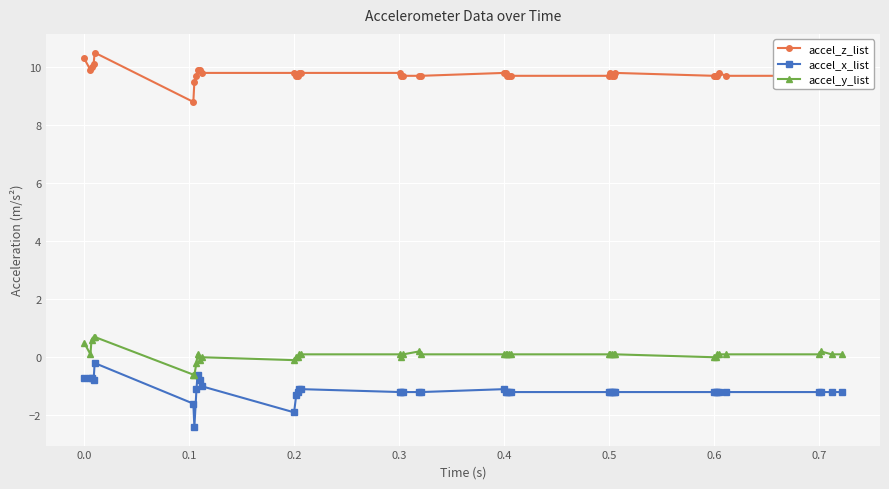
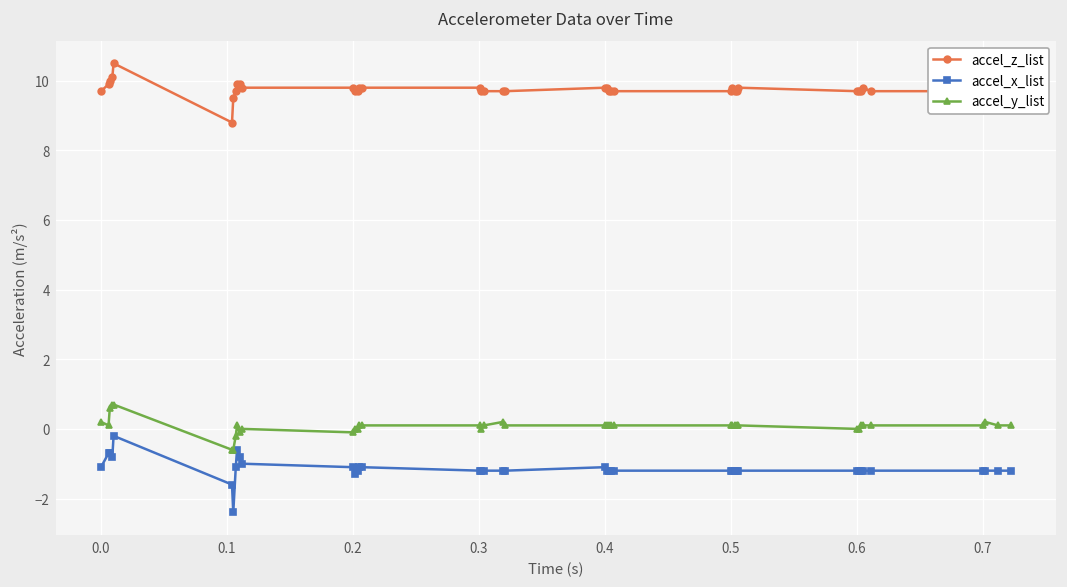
accel_z_list, 0.0: 10.3 -> 9.7
accel_x_list, 0.0: -0.7 -> -1.1
accel_y_list, 0.0: 0.5 -> 0.2
accel_x_list, 0.2: -1.9 -> -1.1
